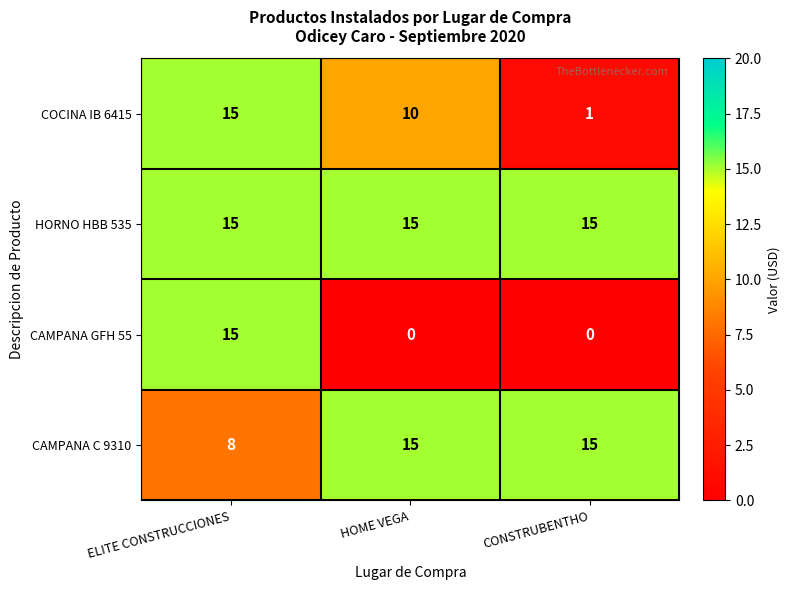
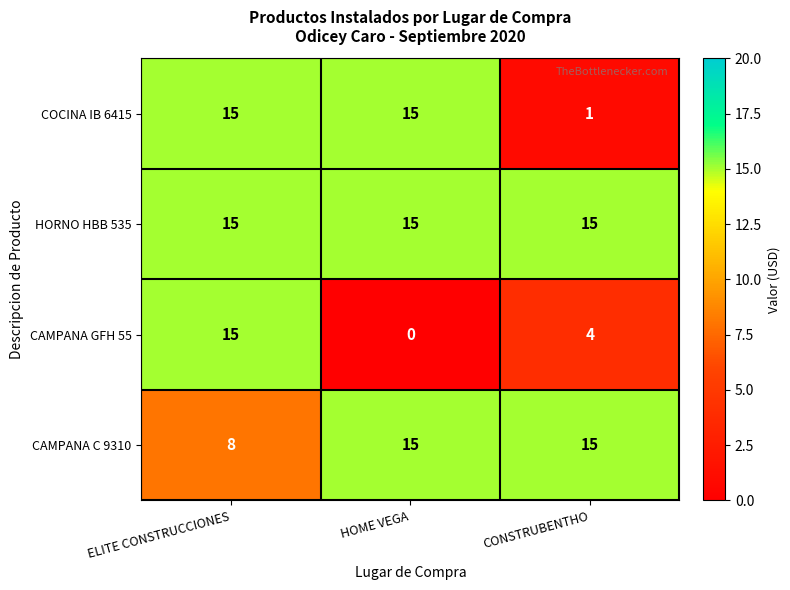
COCINA IB 6415, HOME VEGA: 10 -> 15
CAMPANA GFH 55, CONSTRUBENTHO: 0 -> 4
